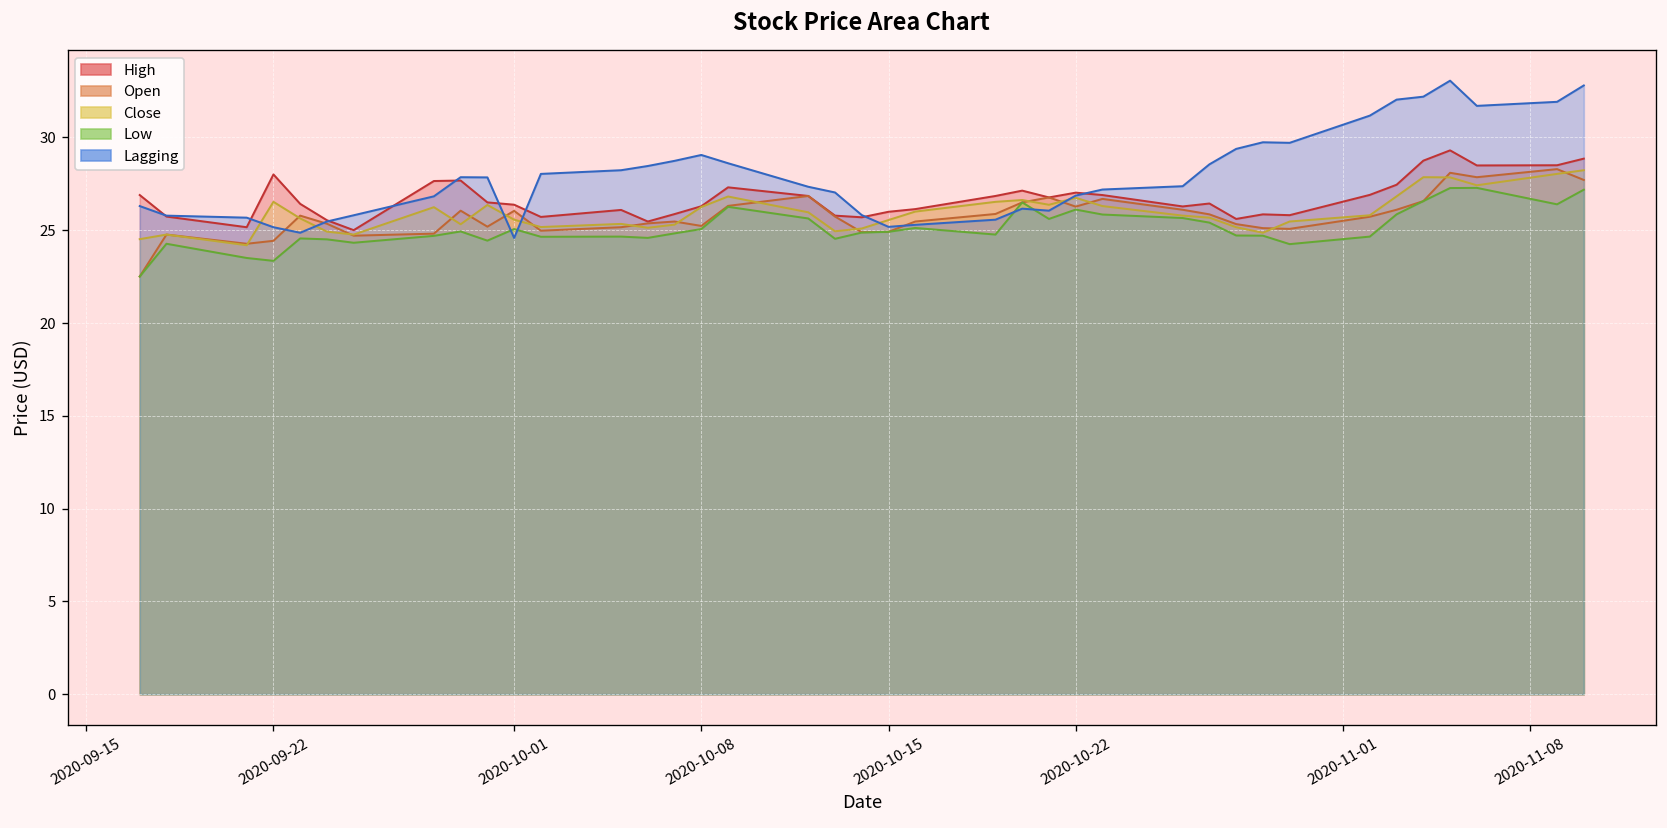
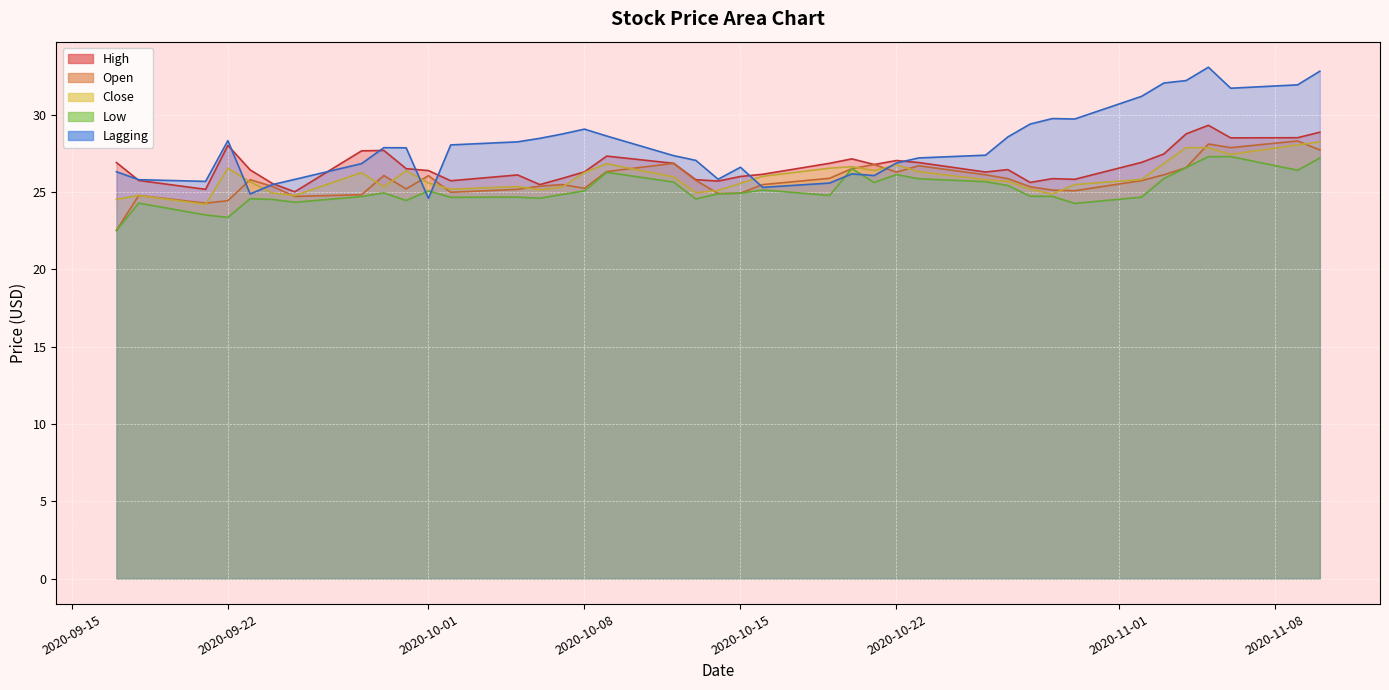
Lagging, 2020-09-22: 25.2 -> 28.3
Lagging, 2020-10-15: 25.2 -> 26.6
